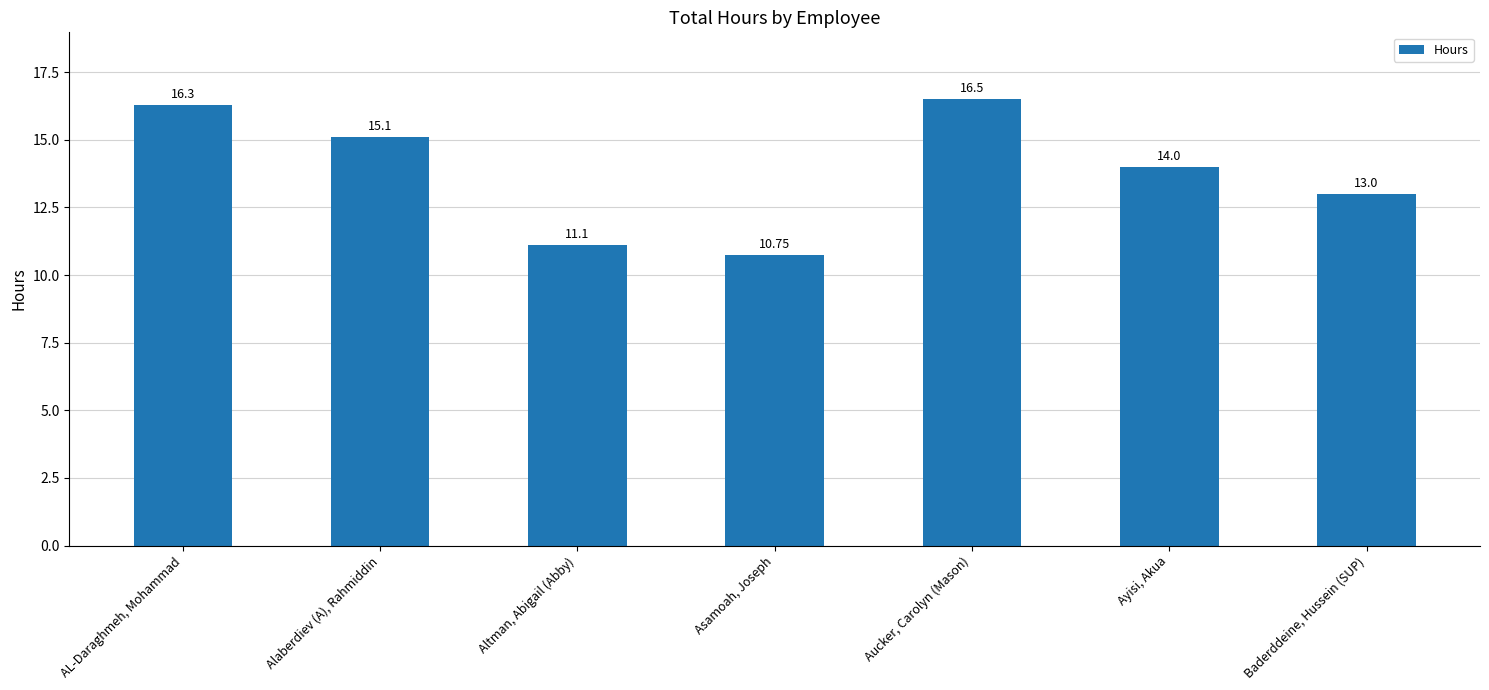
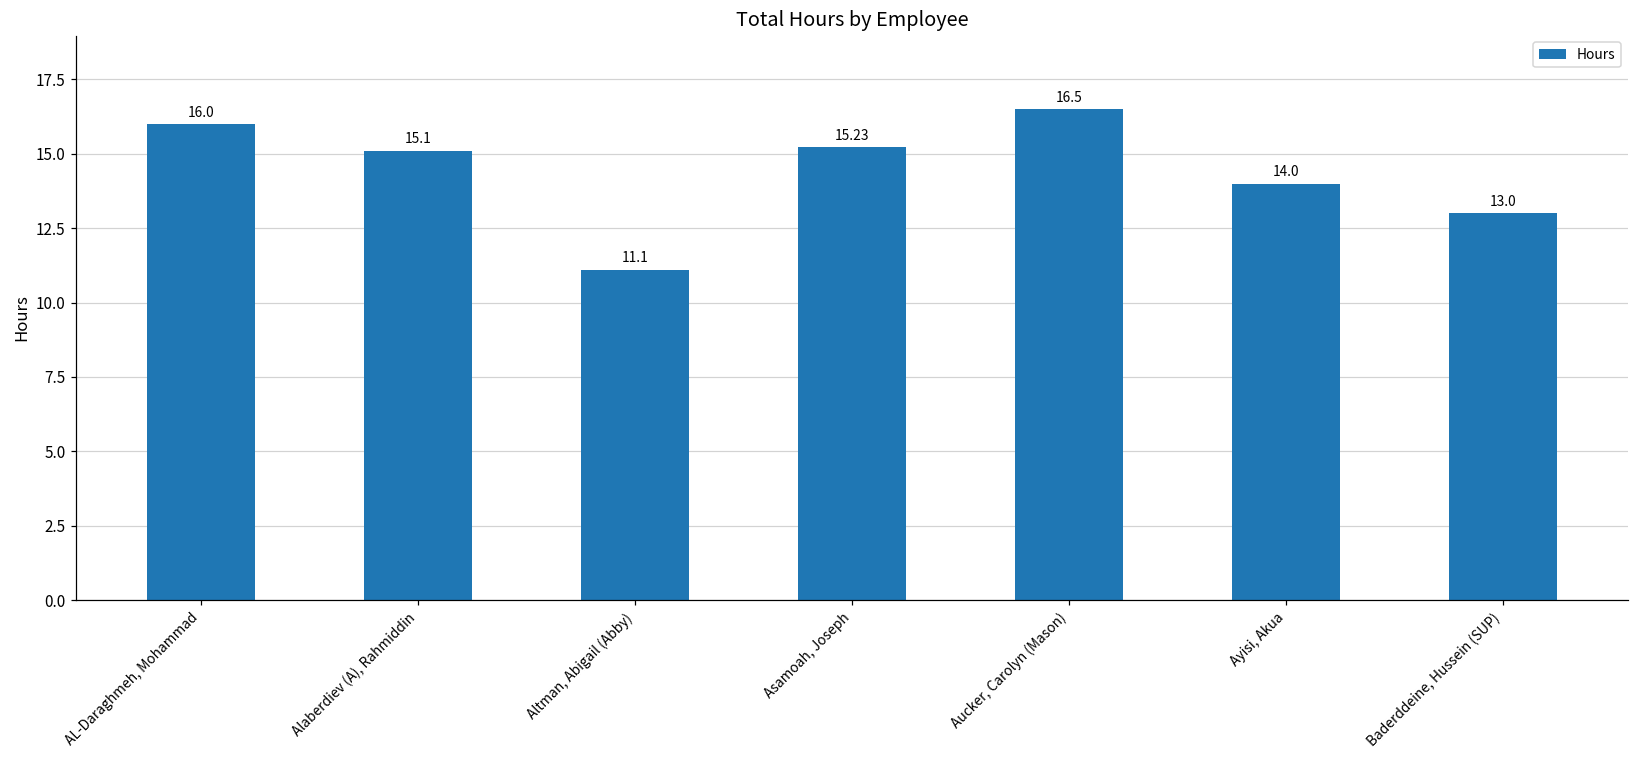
AL-Daraghmeh, Mohammad: 16.3 -> 16.0
Asamoah, Joseph: 10.75 -> 15.23
